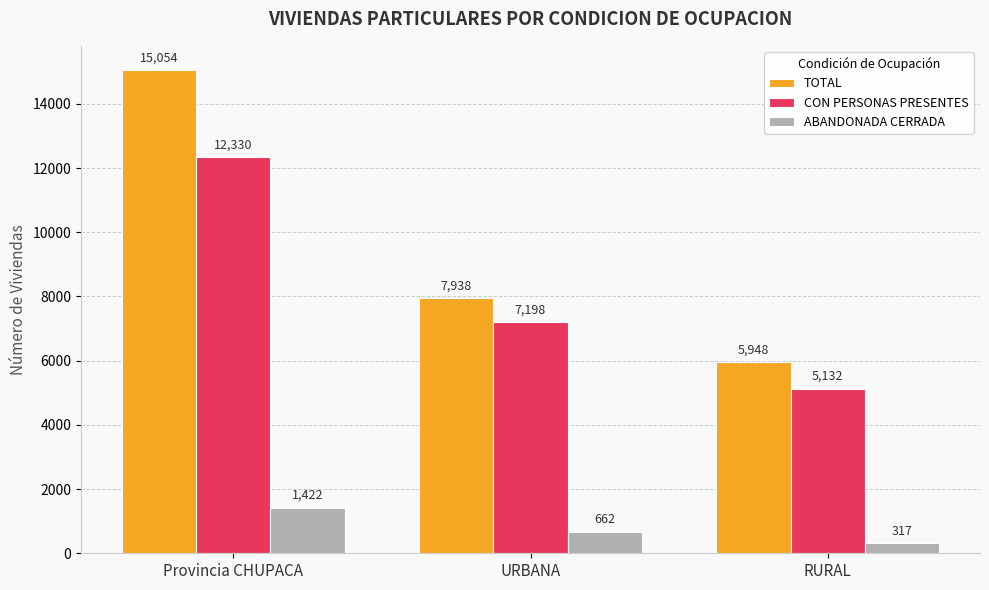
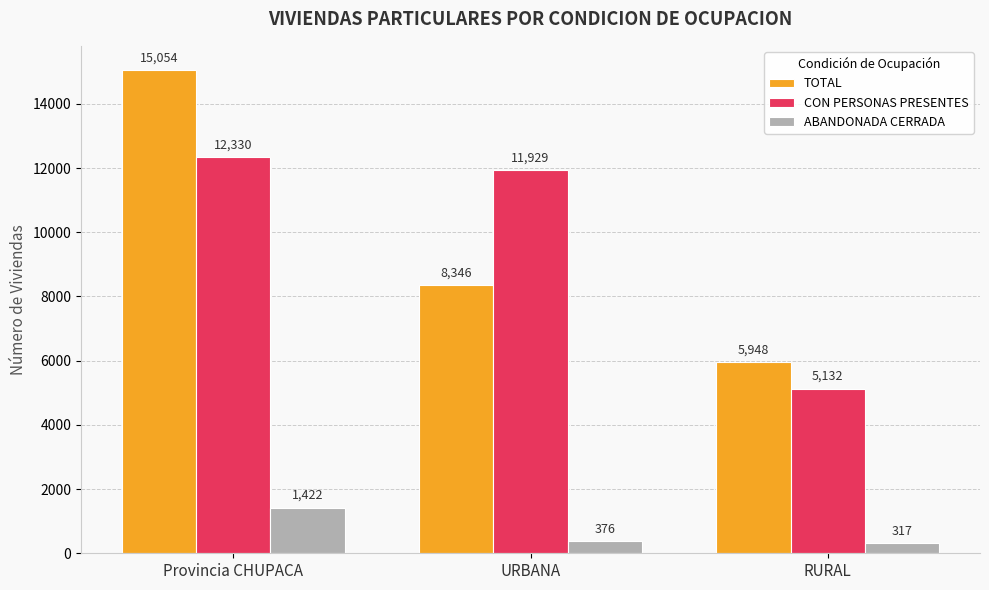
TOTAL, URBANA: 7,938 -> 8,346
CON PERSONAS PRESENTES, URBANA: 7,198 -> 11,929
ABANDONADA CERRADA, URBANA: 662 -> 376
